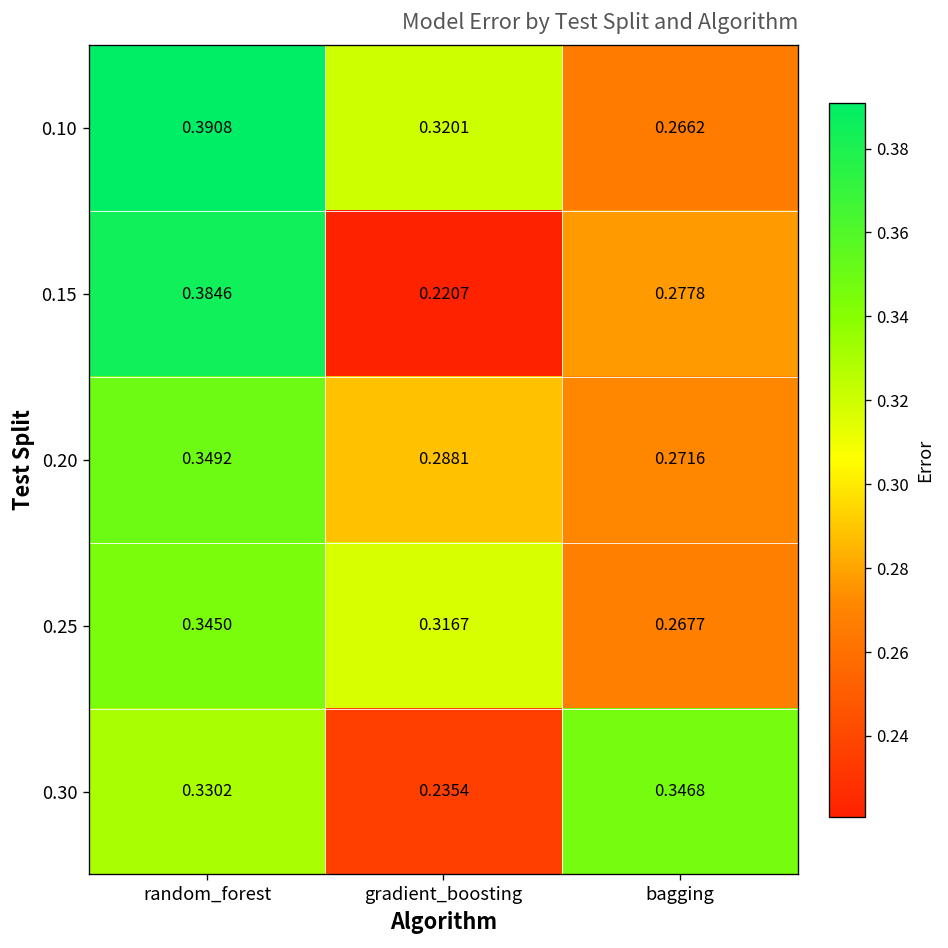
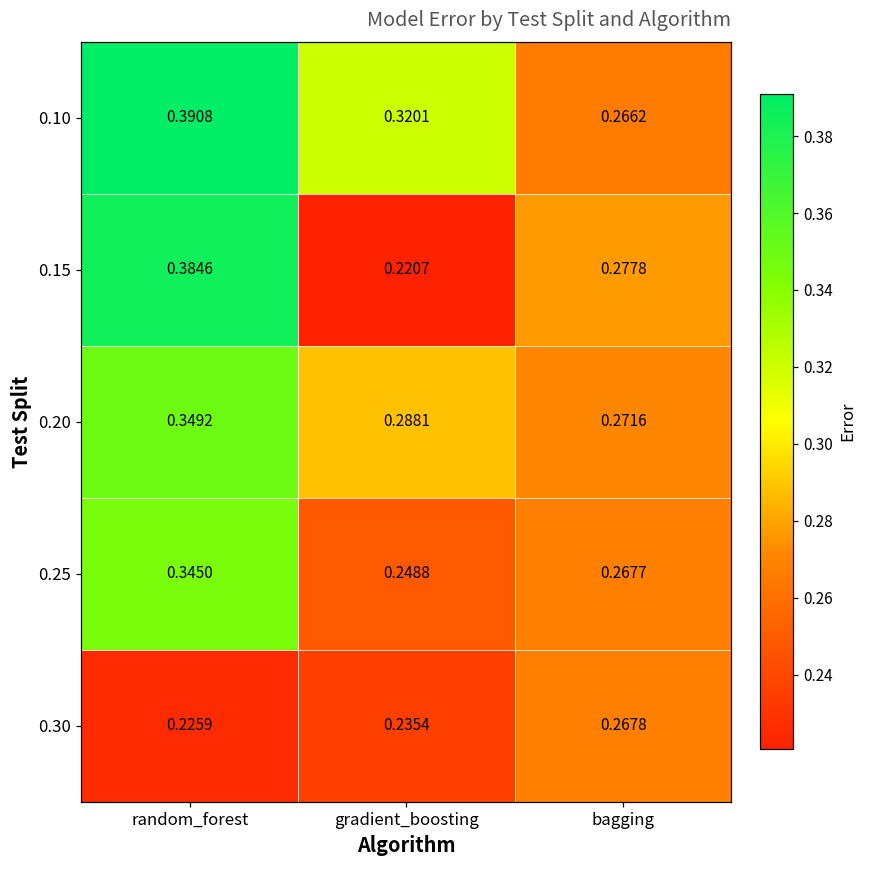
0.25, gradient_boosting: 0.3167 -> 0.2488
0.30, random_forest: 0.3302 -> 0.2259
0.30, bagging: 0.3468 -> 0.2678
